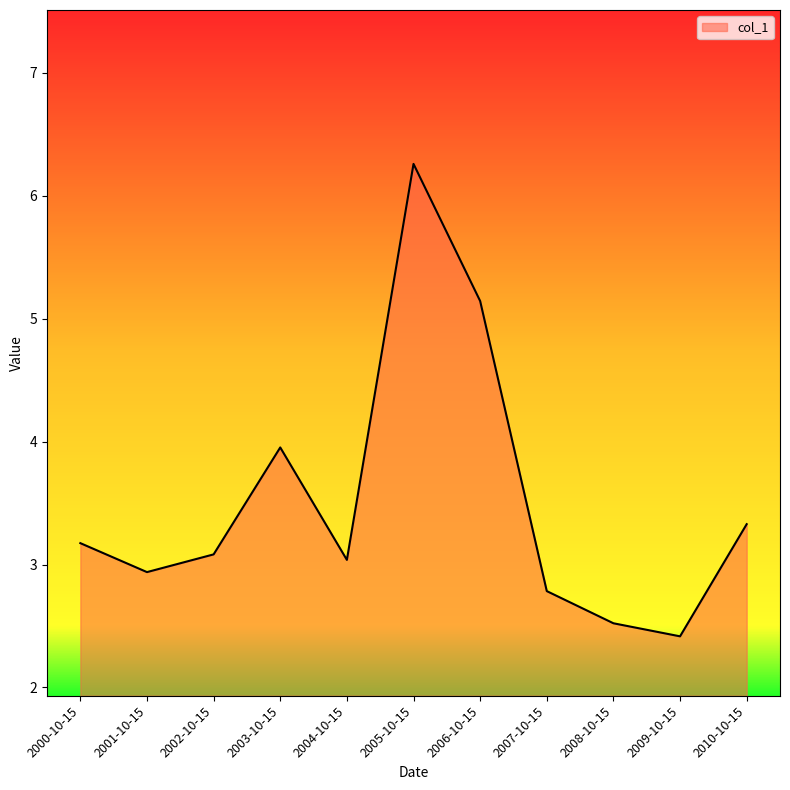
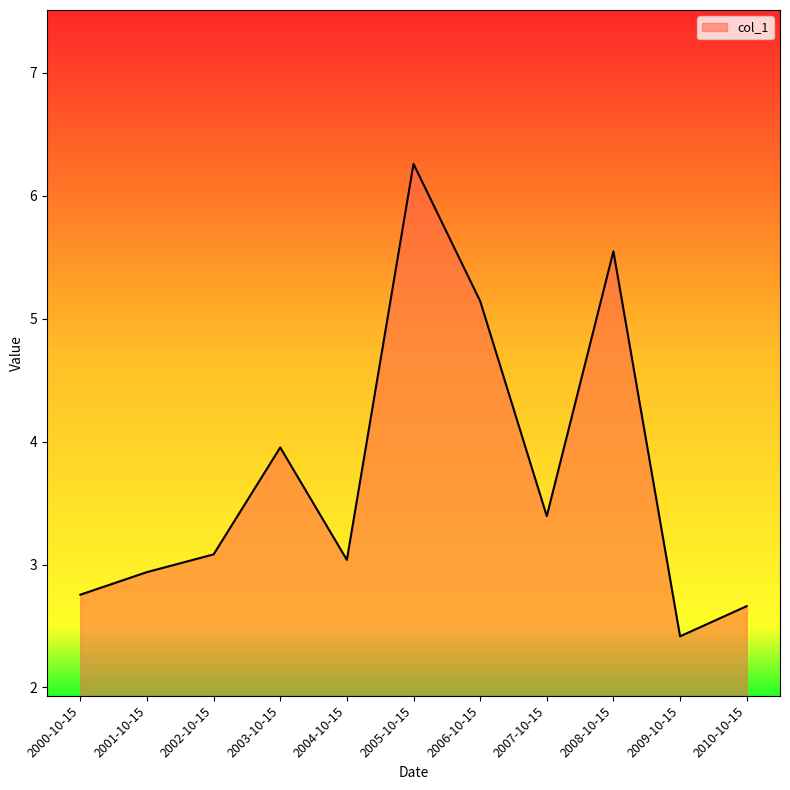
2000-10-15: 3.17 -> 2.75
2007-10-15: 2.78 -> 3.39
2008-10-15: 2.52 -> 5.55
2010-10-15: 3.33 -> 2.66
